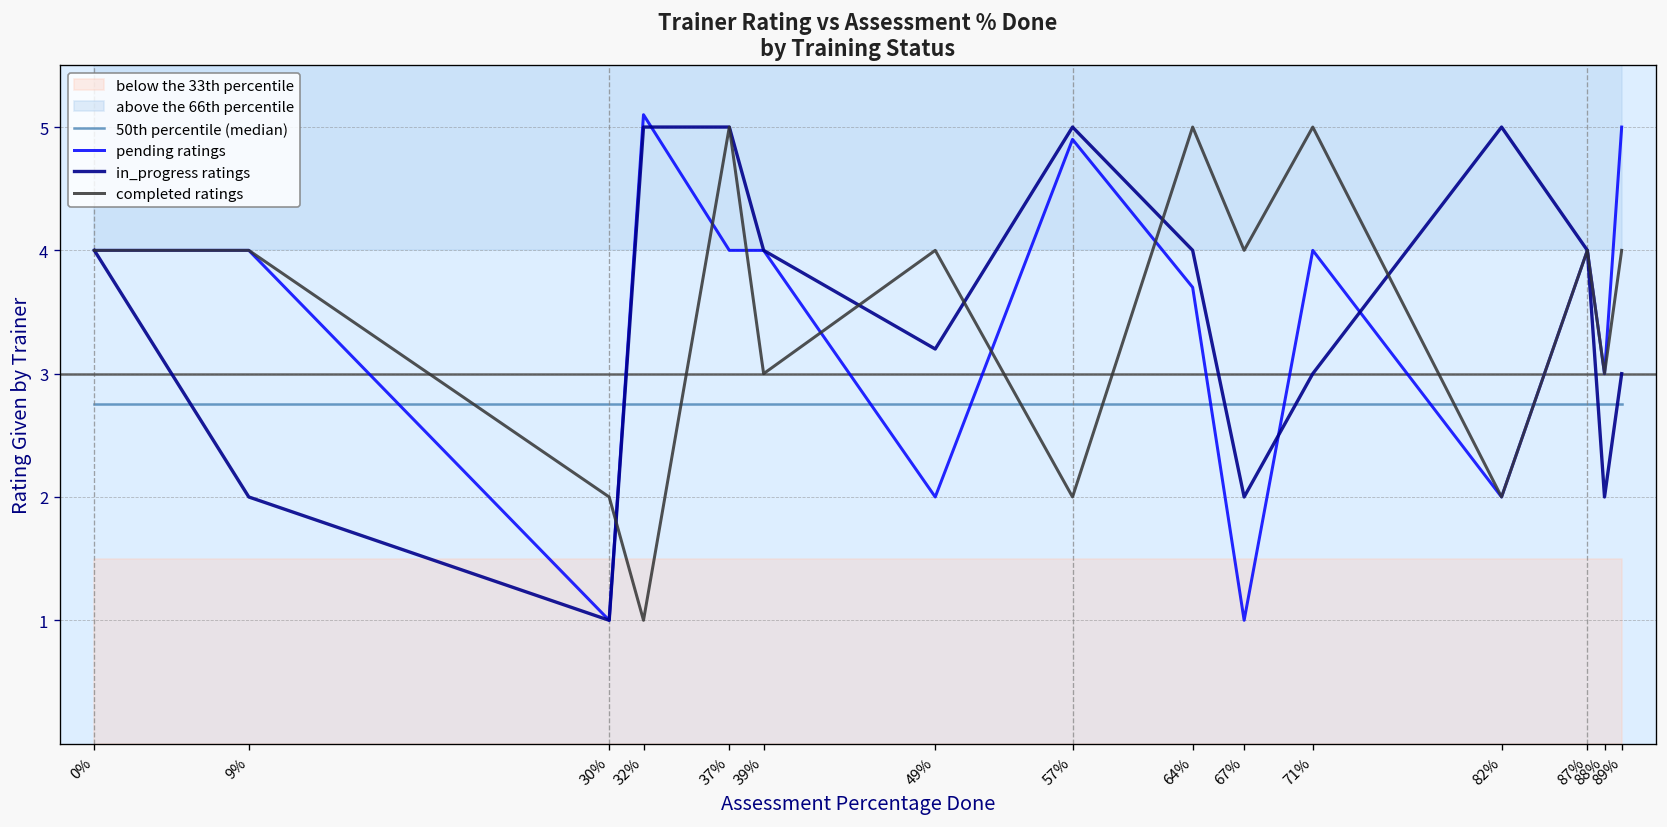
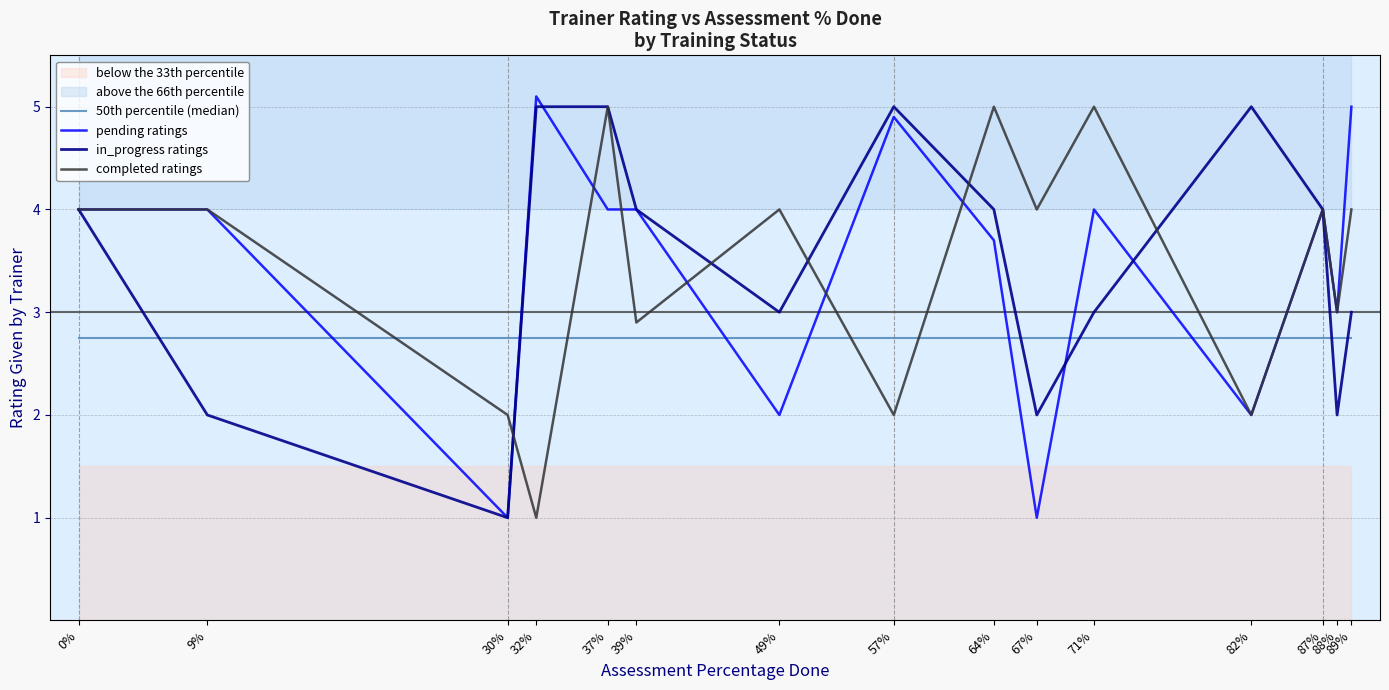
completed ratings, 39%: 3.0 -> 2.9
in_progress ratings, 49%: 3.2 -> 3.0
